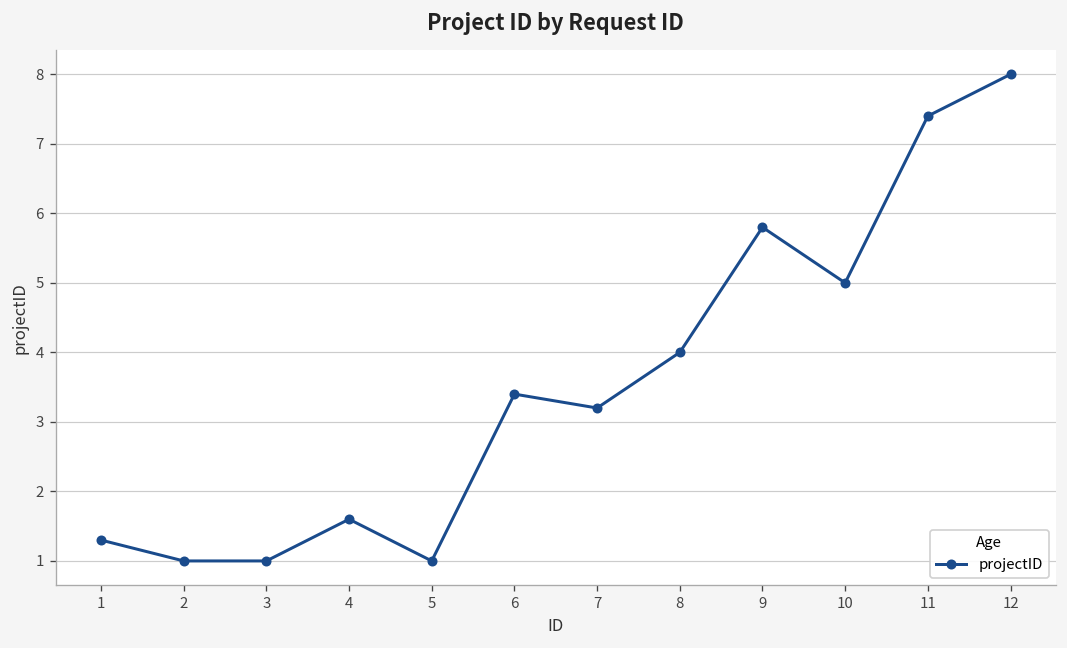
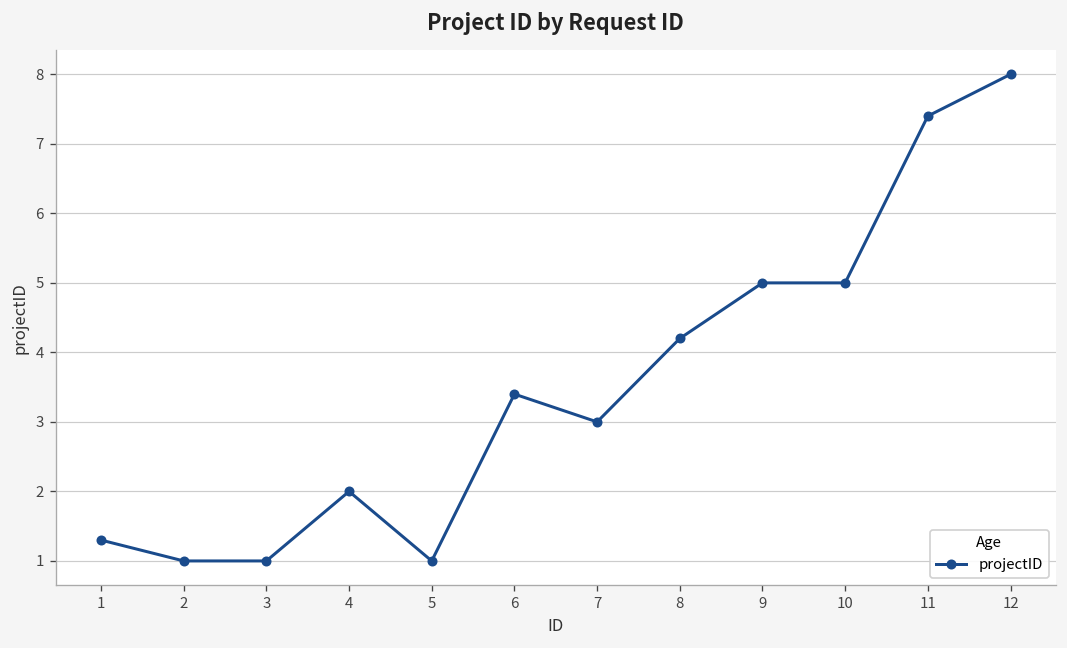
4: 1.6 -> 2.0
7: 3.2 -> 3.0
8: 4.0 -> 4.2
9: 5.8 -> 5.0
